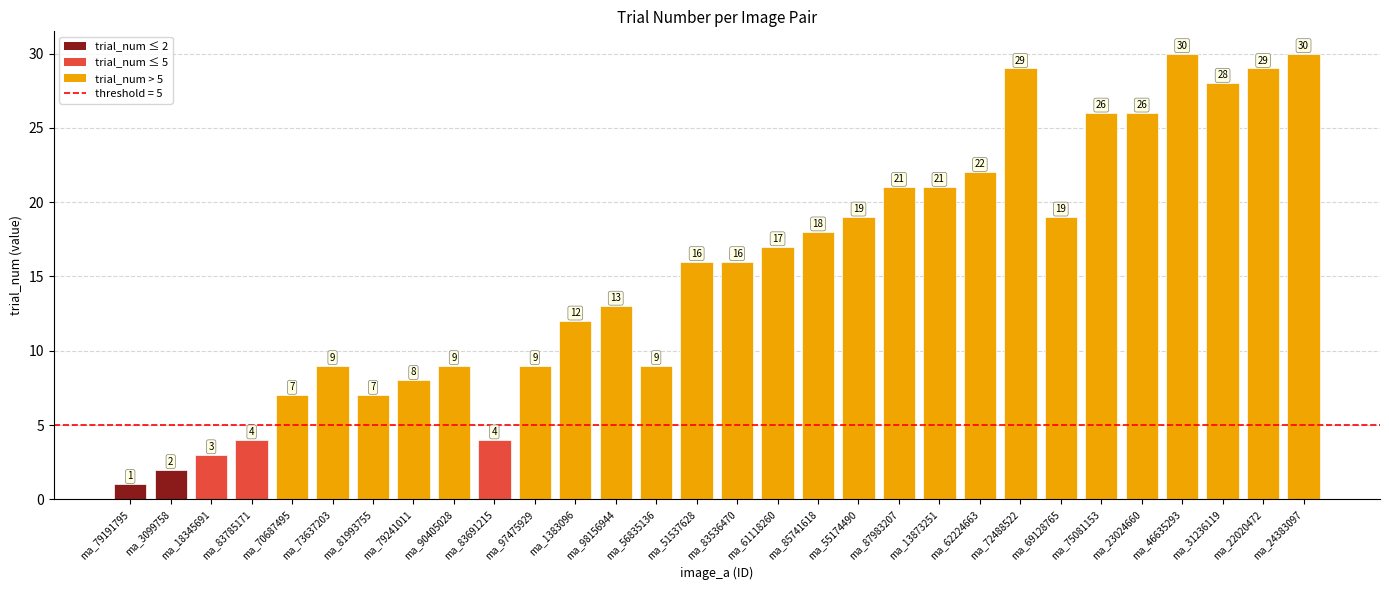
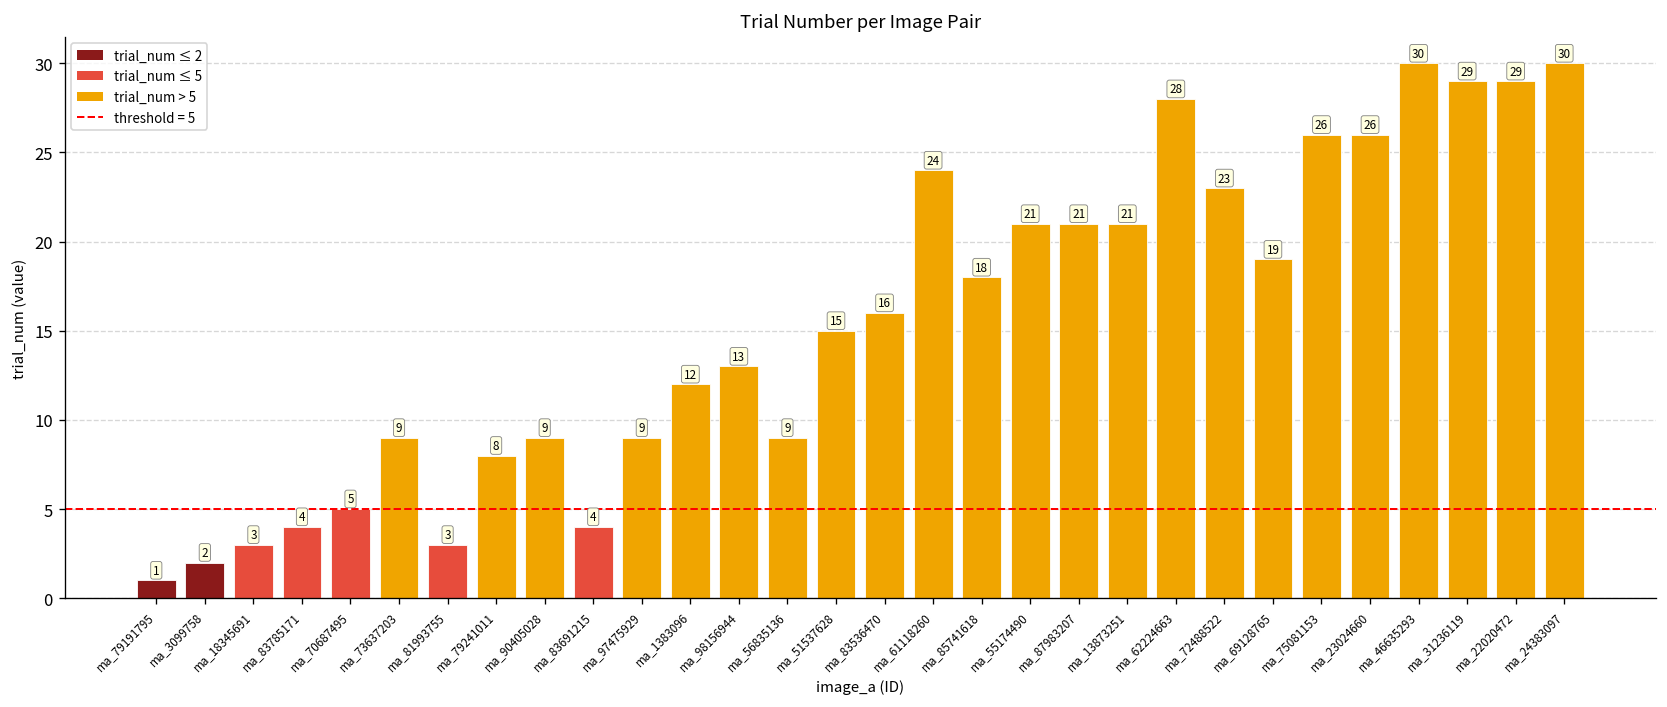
ma_70687495: 7 -> 5
ma_81993755: 7 -> 3
ma_51537628: 16 -> 15
ma_61118260: 17 -> 24
ma_55174490: 19 -> 21
ma_62224663: 22 -> 28
ma_72488522: 29 -> 23
ma_31236119: 28 -> 29
